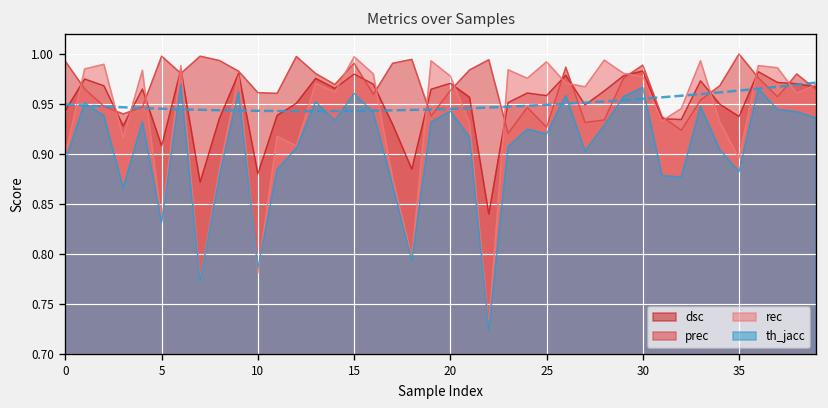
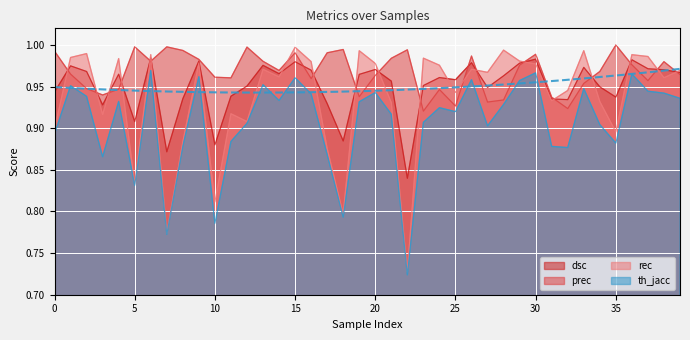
rec, 10: 0.78 -> 0.81
rec, 25: 0.99 -> 0.94
